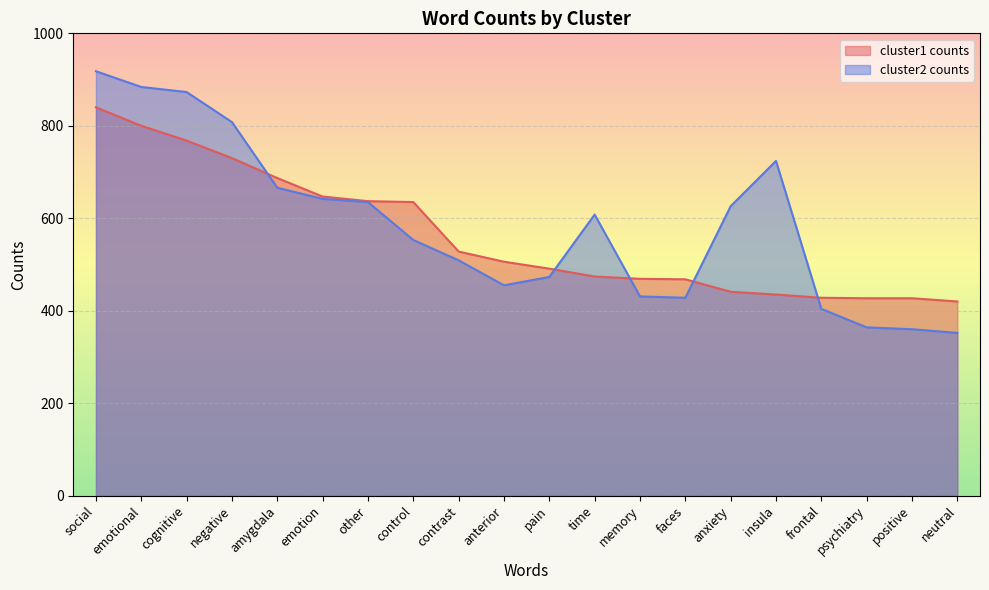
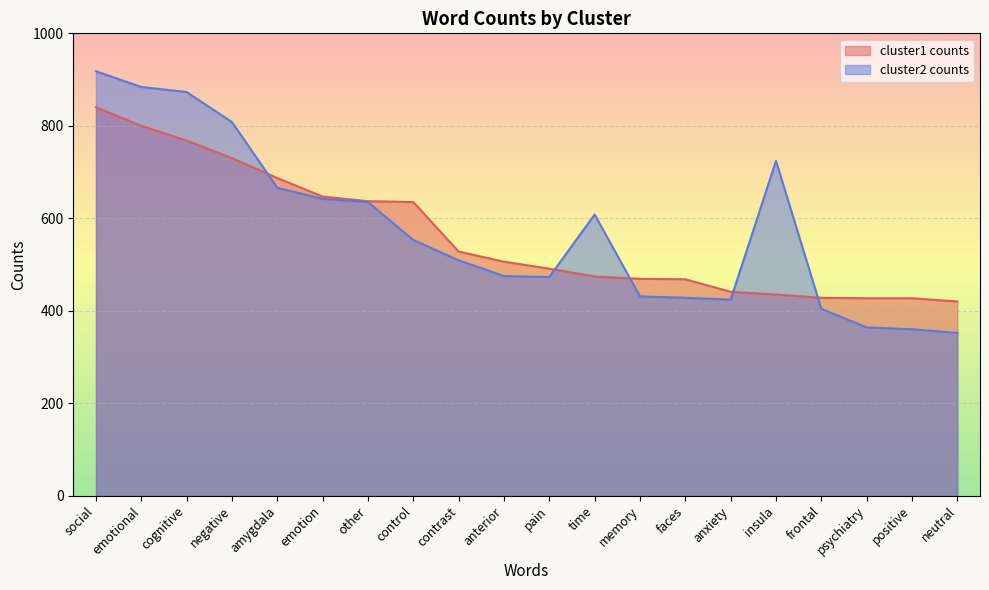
cluster2 counts, anterior: 460 -> 480
cluster2 counts, anxiety: 630 -> 420
